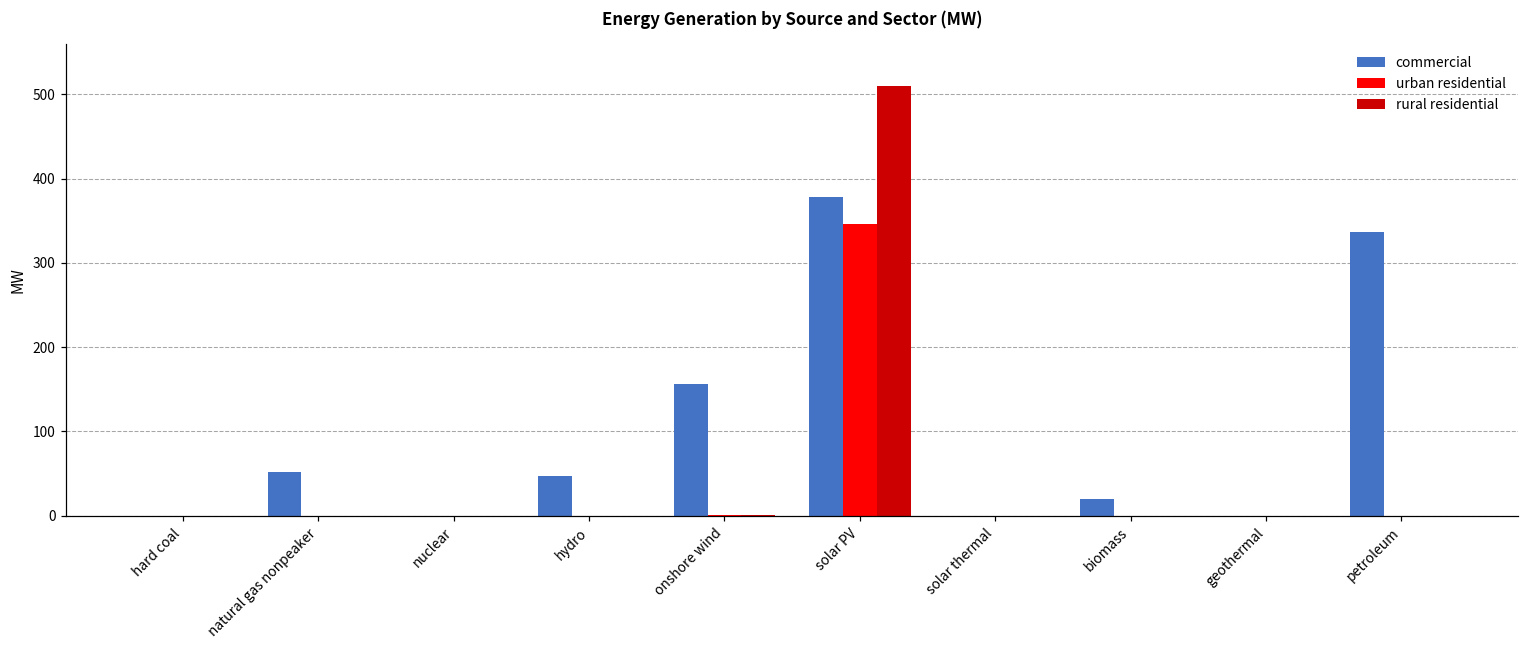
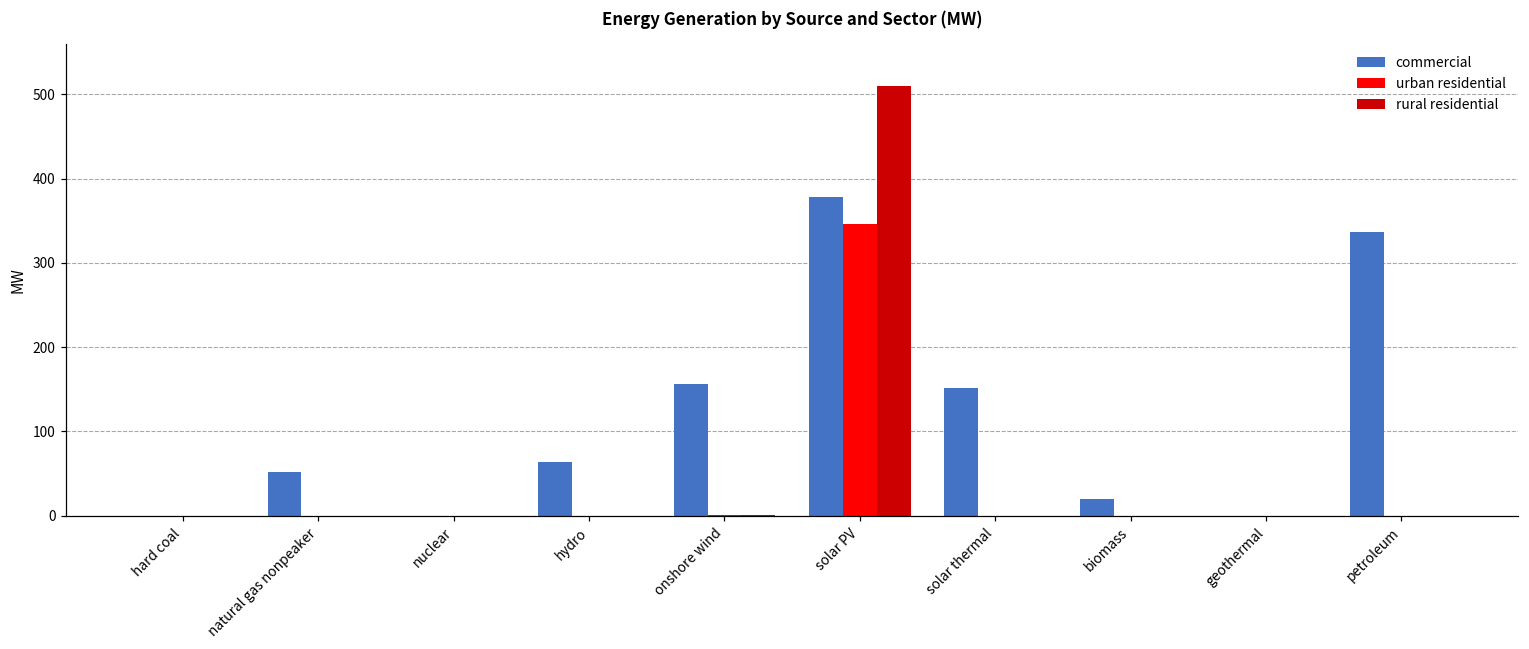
commercial, hydro: 50 -> 60
commercial, solar thermal: 0 -> 150
